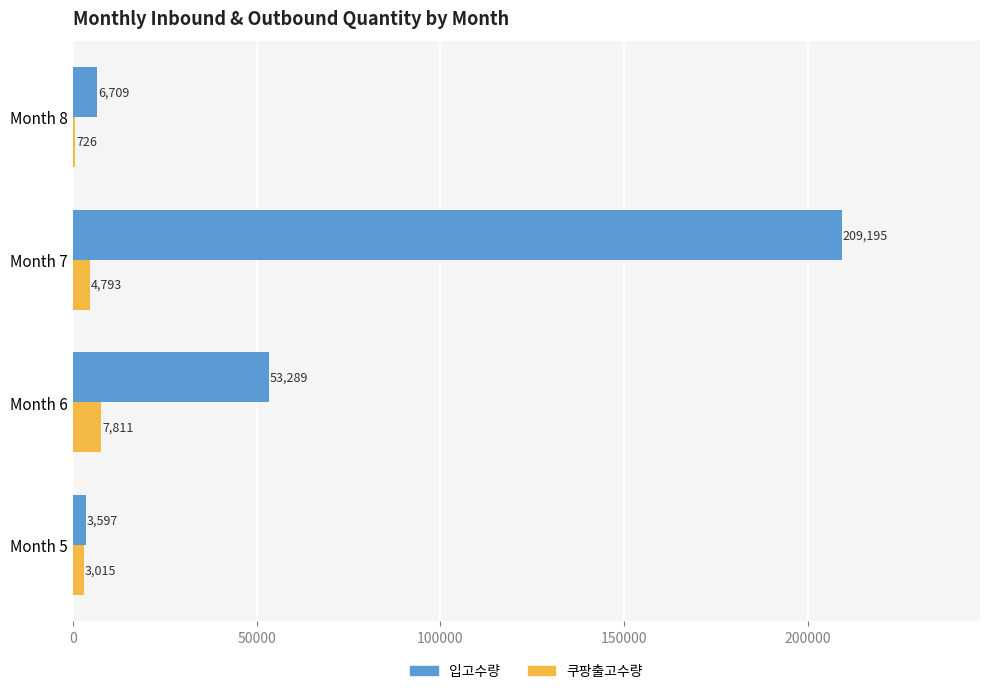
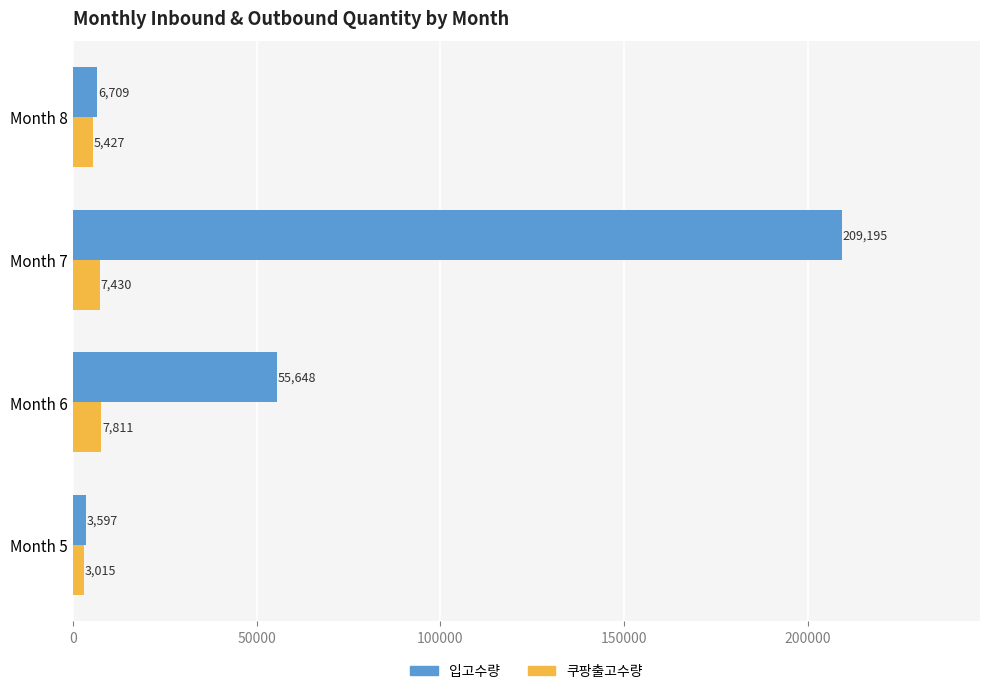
쿠팡출고수량, Month 8: 726 -> 5,427
쿠팡출고수량, Month 7: 4,793 -> 7,430
입고수량, Month 6: 53,289 -> 55,648
